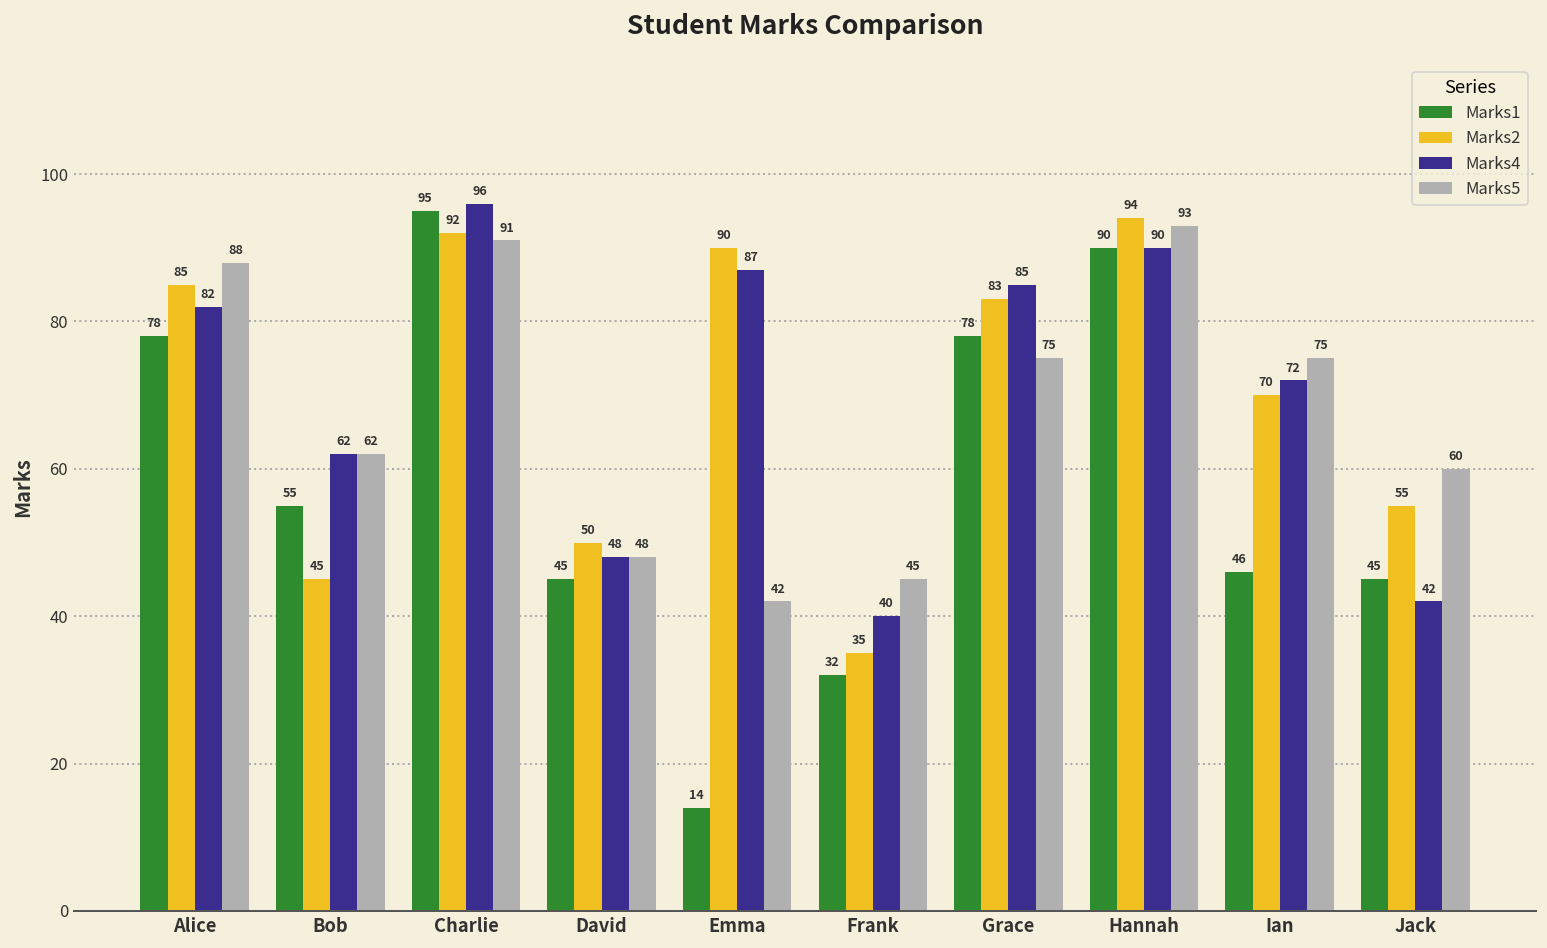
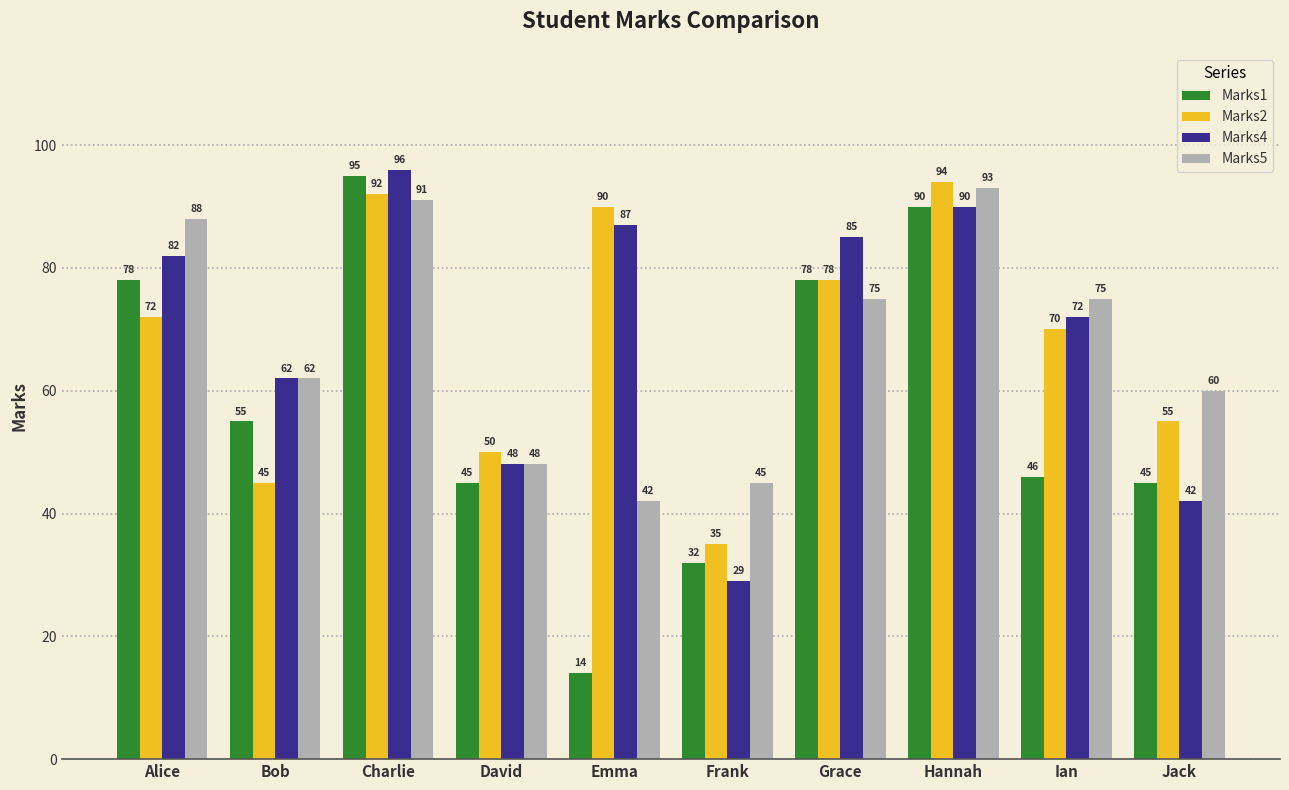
Marks2, Alice: 85 -> 72
Marks4, Frank: 40 -> 29
Marks2, Grace: 83 -> 78
